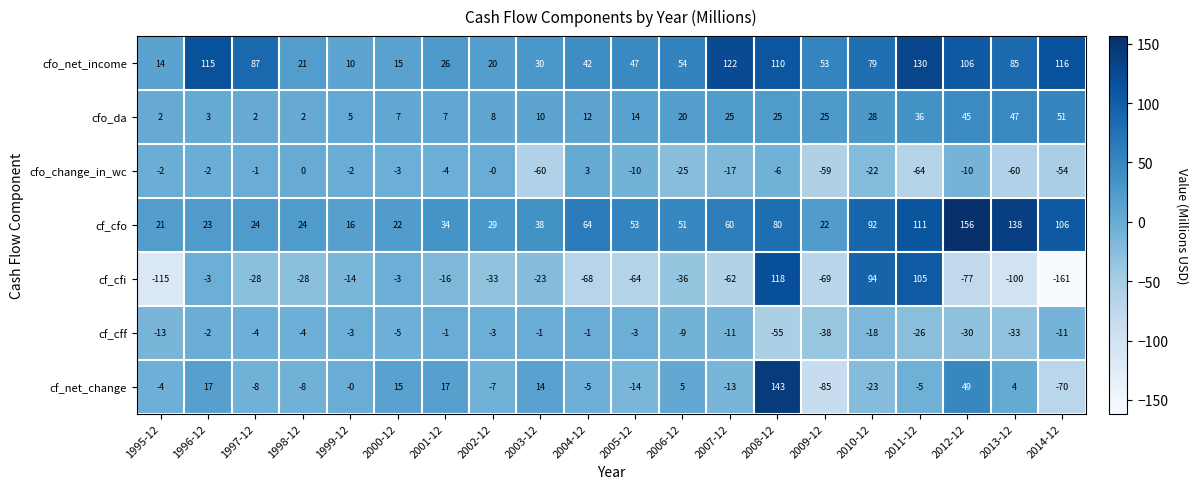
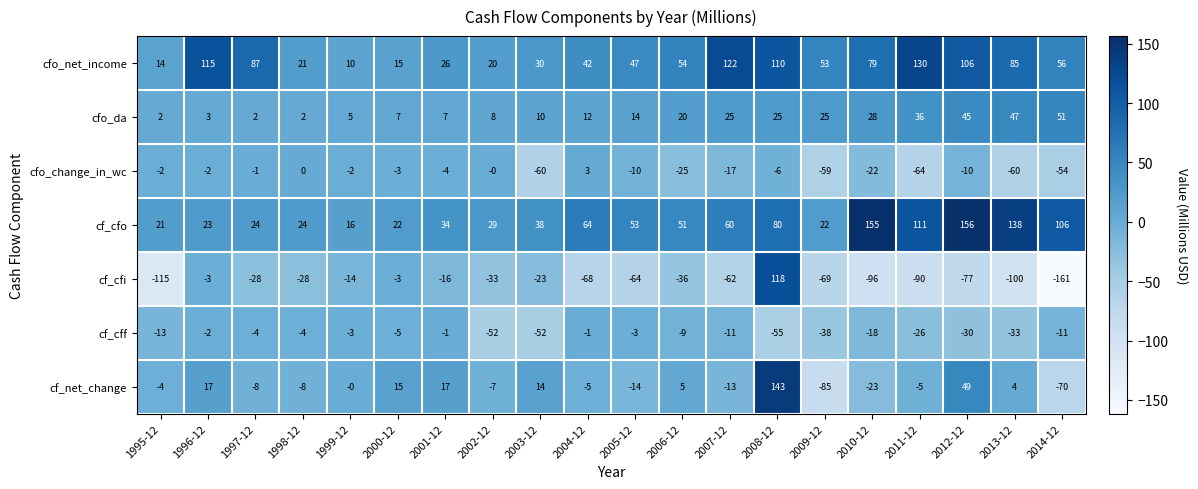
cfo_net_income, 2014-12: 116 -> 56
cf_cfo, 2010-12: 92 -> 155
cf_cfi, 2010-12: 94 -> -96
cf_cfi, 2011-12: 105 -> -90
cf_cff, 2002-12: -3 -> -52
cf_cff, 2003-12: -1 -> -52
